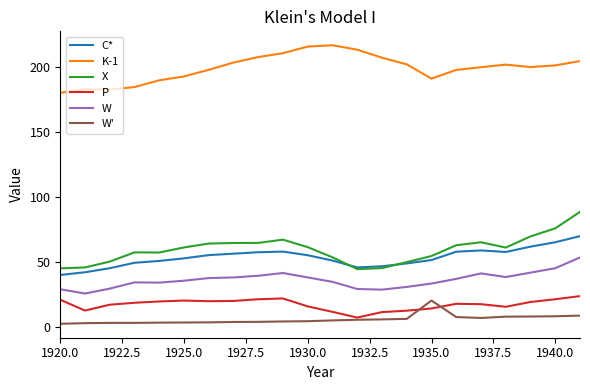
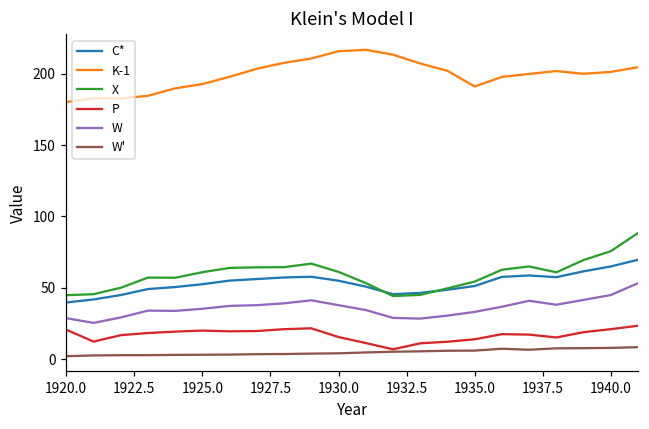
W', 1935.0: 20 -> 6
